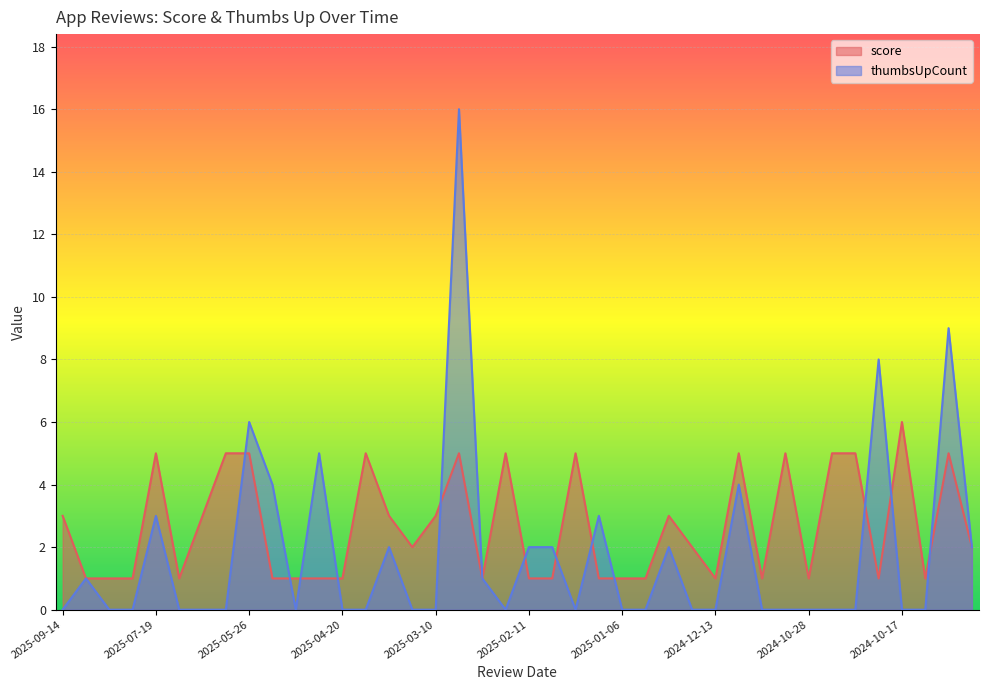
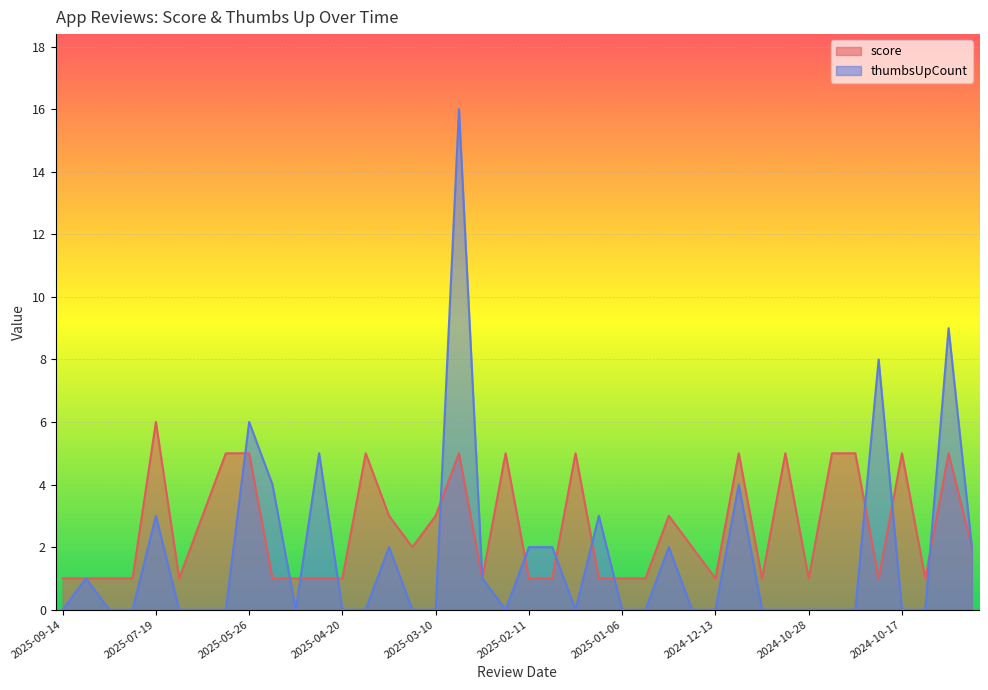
score, 2025-09-14: 3 -> 1
score, 2025-07-19: 5 -> 6
score, 2024-10-17: 6 -> 5
